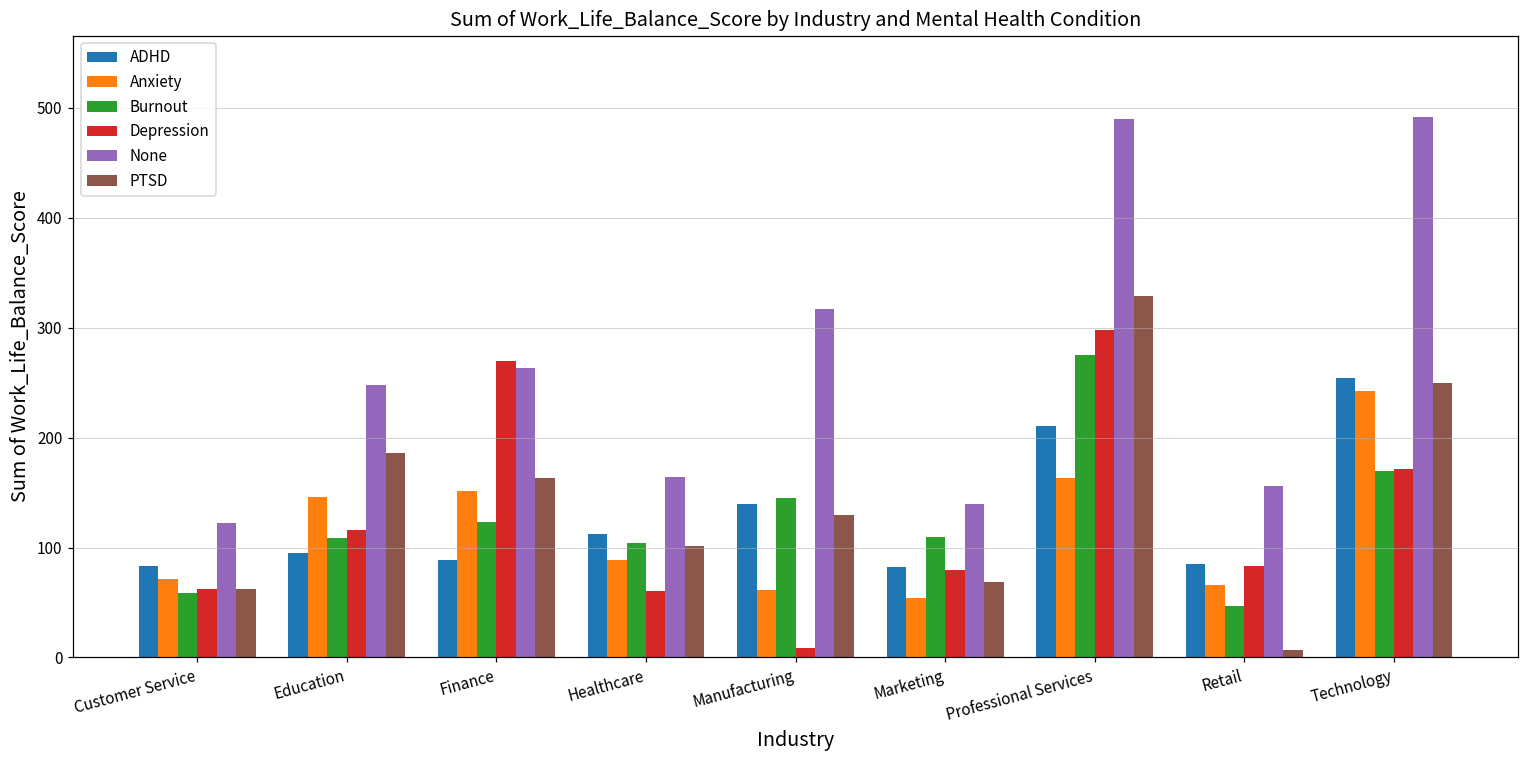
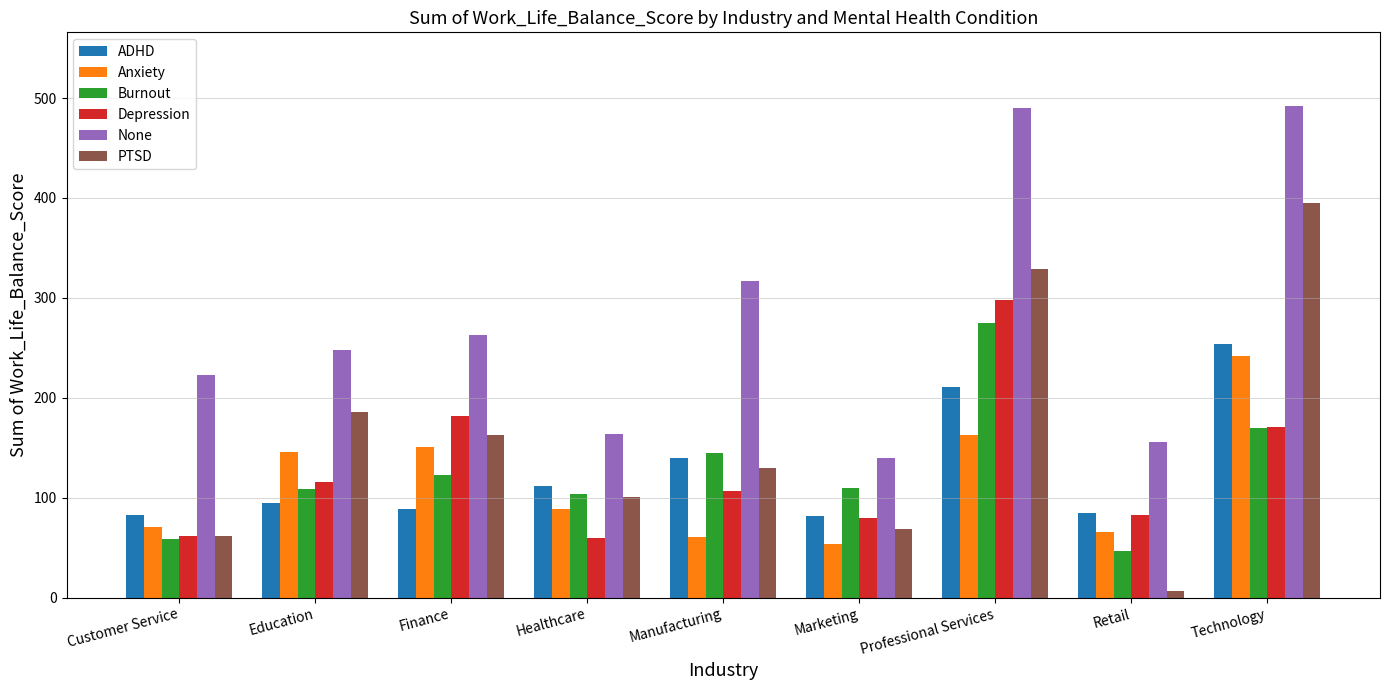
None, Customer Service: 120 -> 220
Depression, Finance: 270 -> 180
Depression, Manufacturing: 10 -> 110
PTSD, Technology: 250 -> 400
